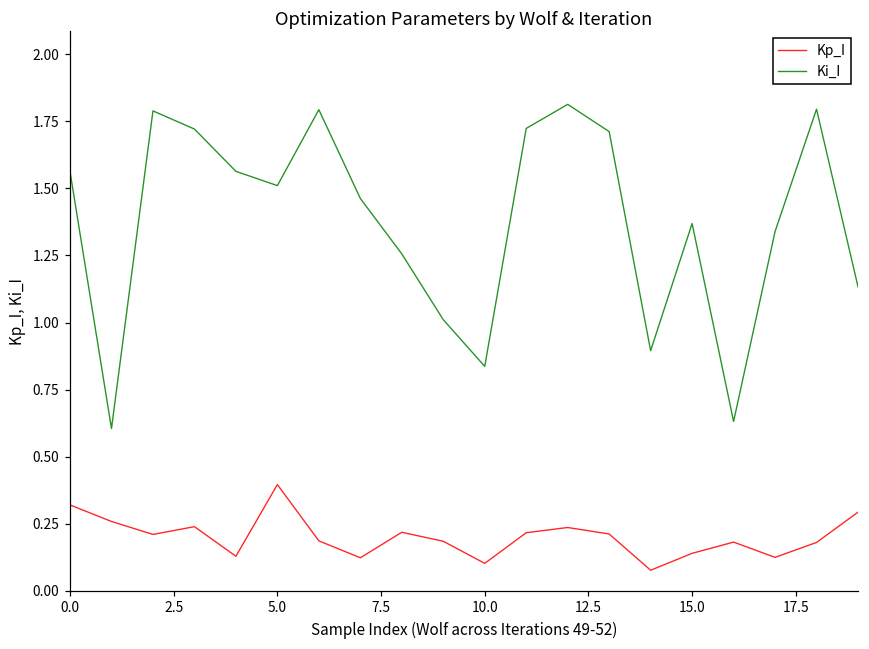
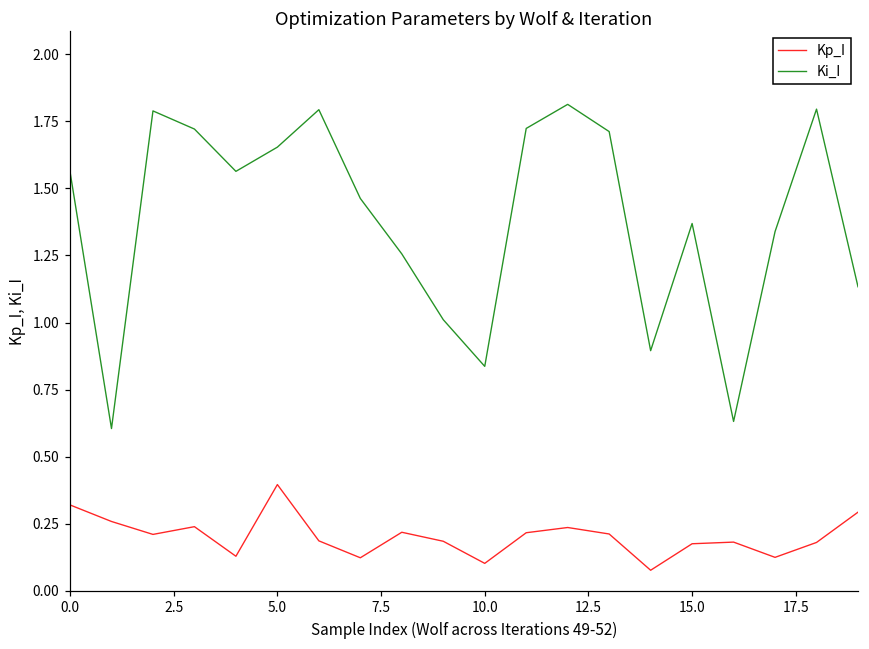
Ki_I, 5.0: 1.51 -> 1.65
Kp_I, 15.0: 0.14 -> 0.18
